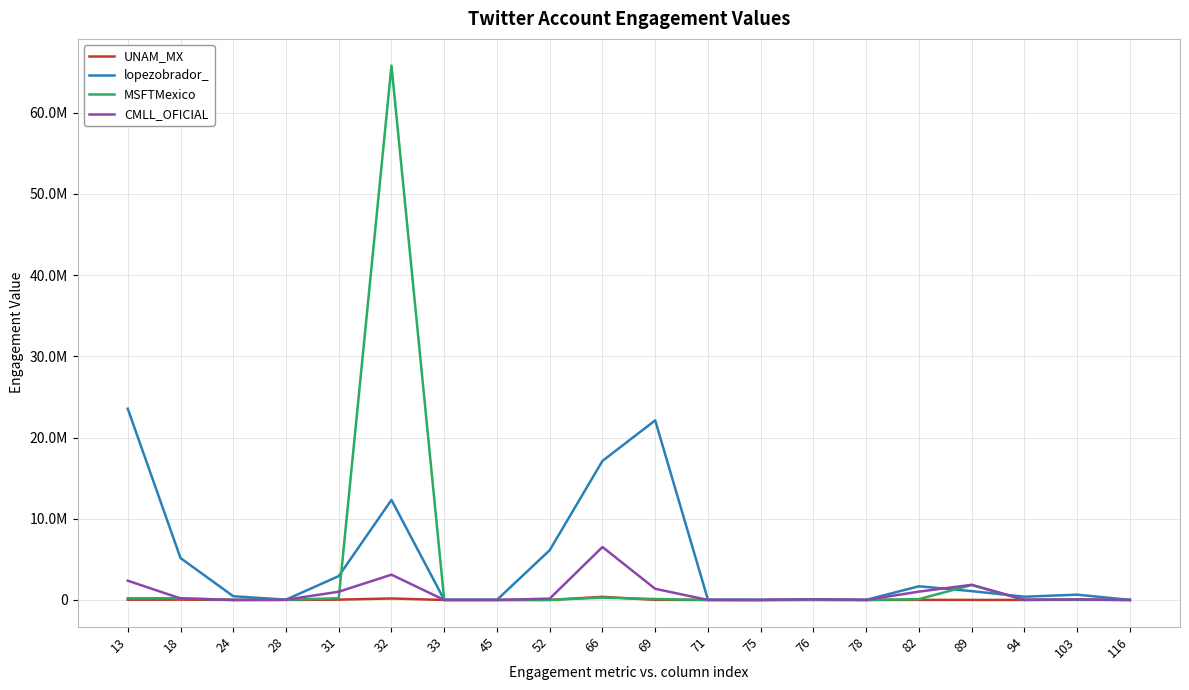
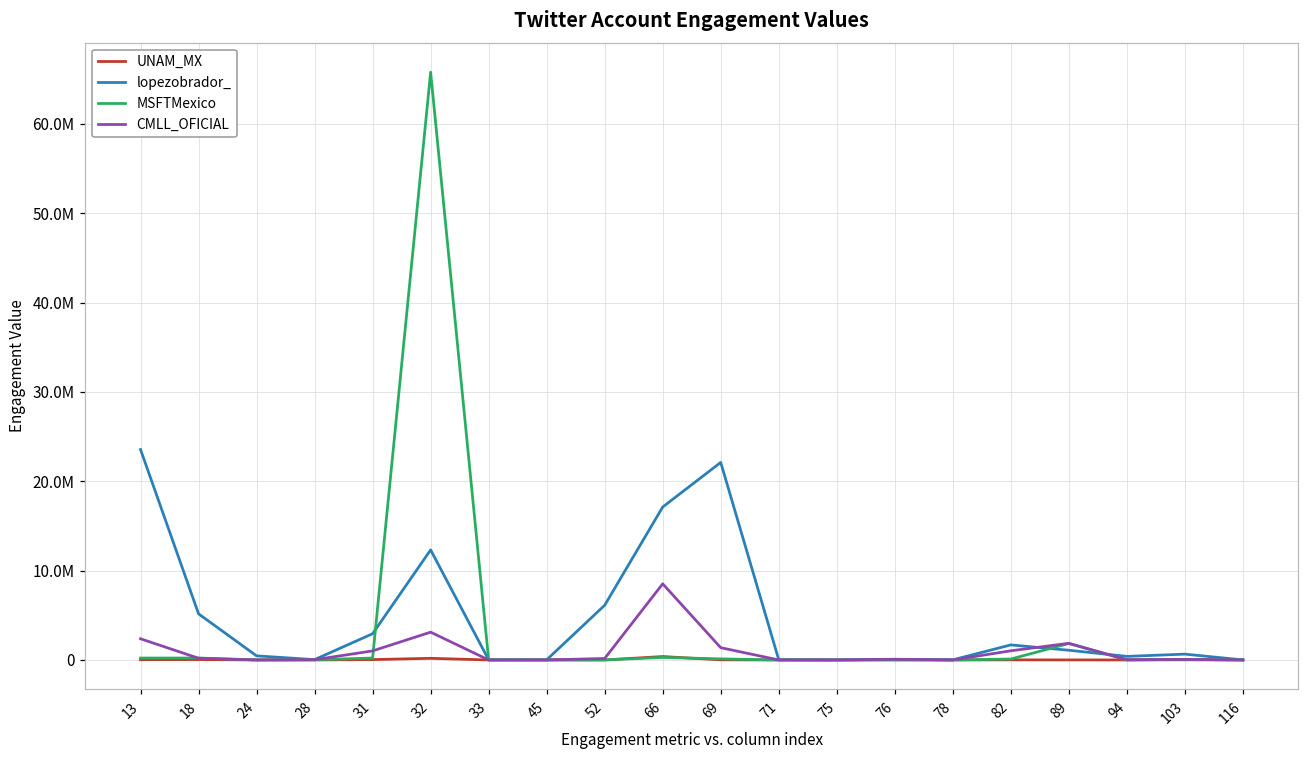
CMLL_OFICIAL, 66: 7000000 -> 9000000
